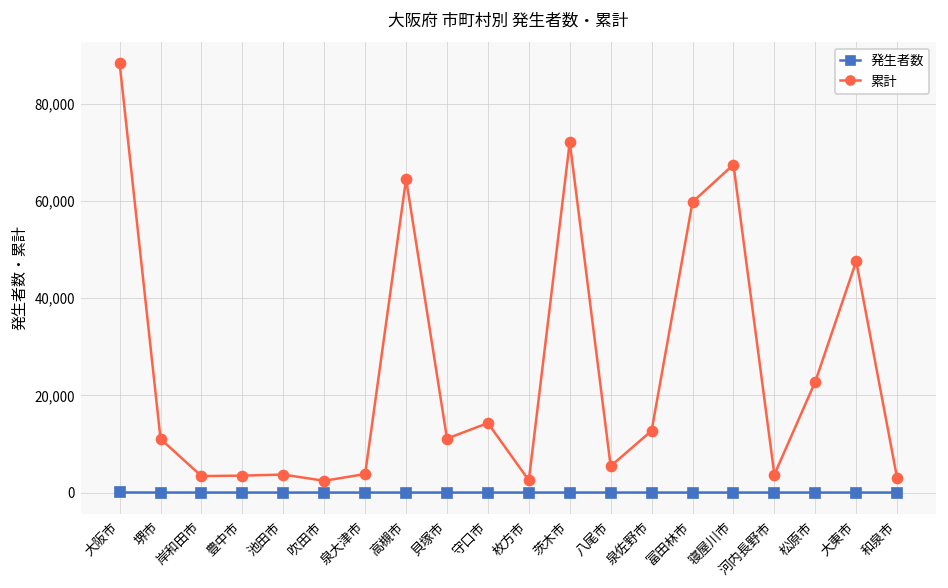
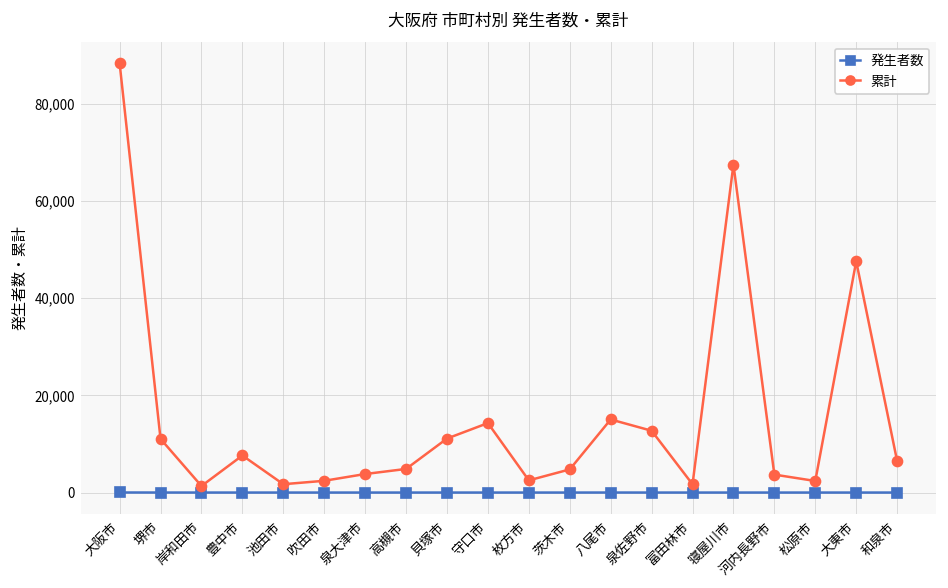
累計, 岸和田市: 3,000 -> 1,000
累計, 豊中市: 3,000 -> 8,000
累計, 池田市: 4,000 -> 2,000
累計, 高槻市: 65,000 -> 5,000
累計, 茨木市: 72,000 -> 5,000
累計, 八尾市: 5,000 -> 15,000
累計, 富田林市: 60,000 -> 2,000
累計, 松原市: 23,000 -> 2,000
累計, 和泉市: 3,000 -> 6,000
